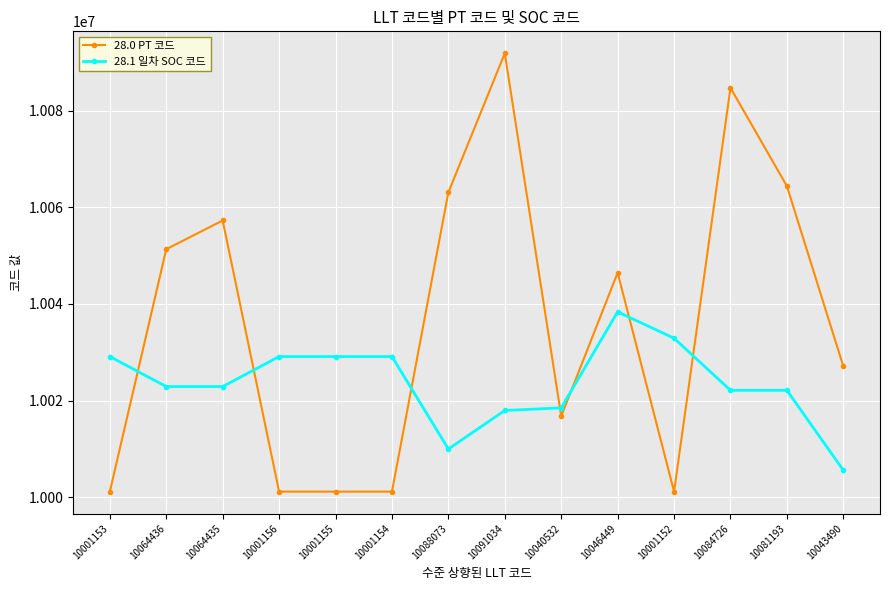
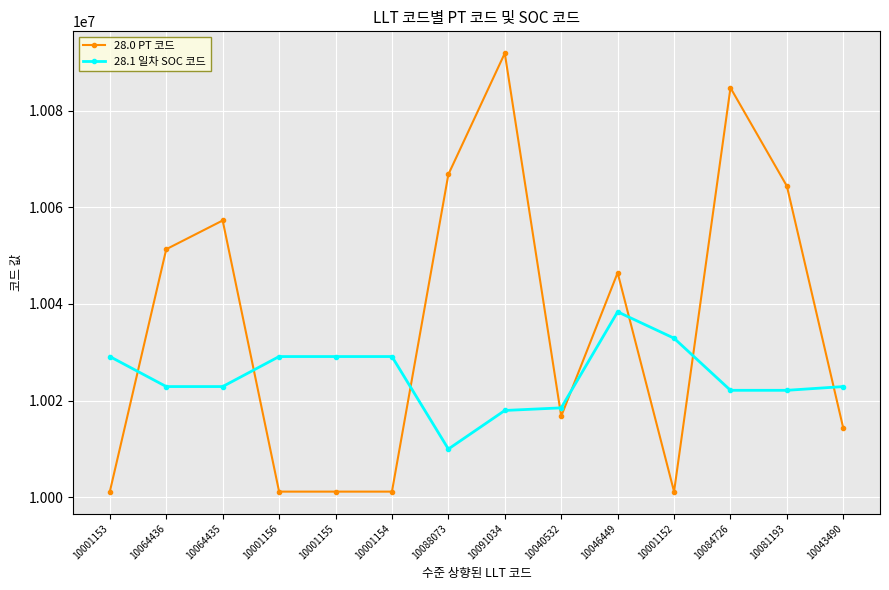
28.0 PT 코드, 10088073: 10063000 -> 10067000
28.0 PT 코드, 10043490: 10027000 -> 10014000
28.1 일차 SOC 코드, 10043490: 10006000 -> 10023000
